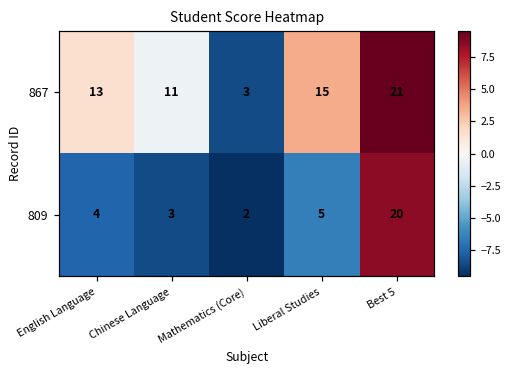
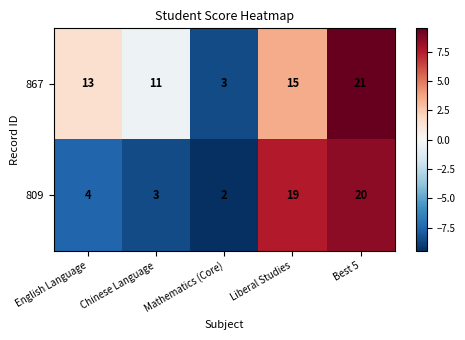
809, Liberal Studies: 5 -> 19
